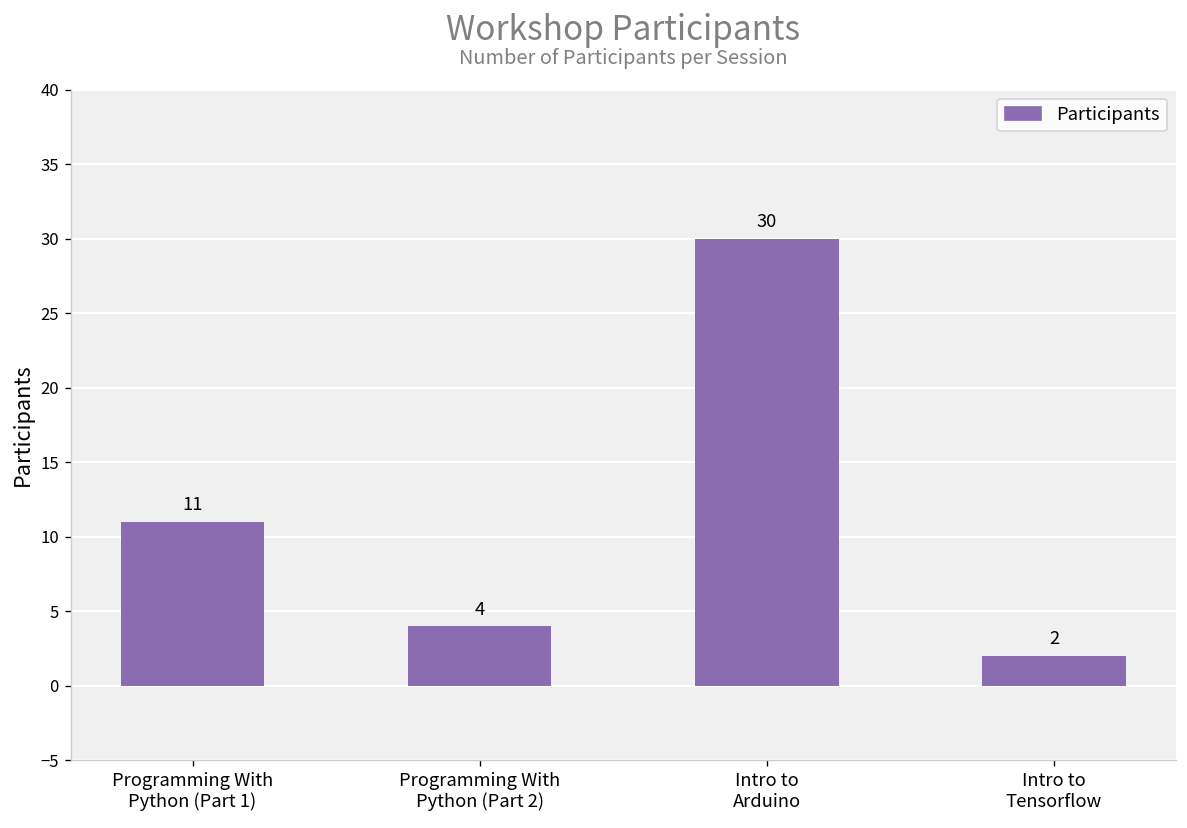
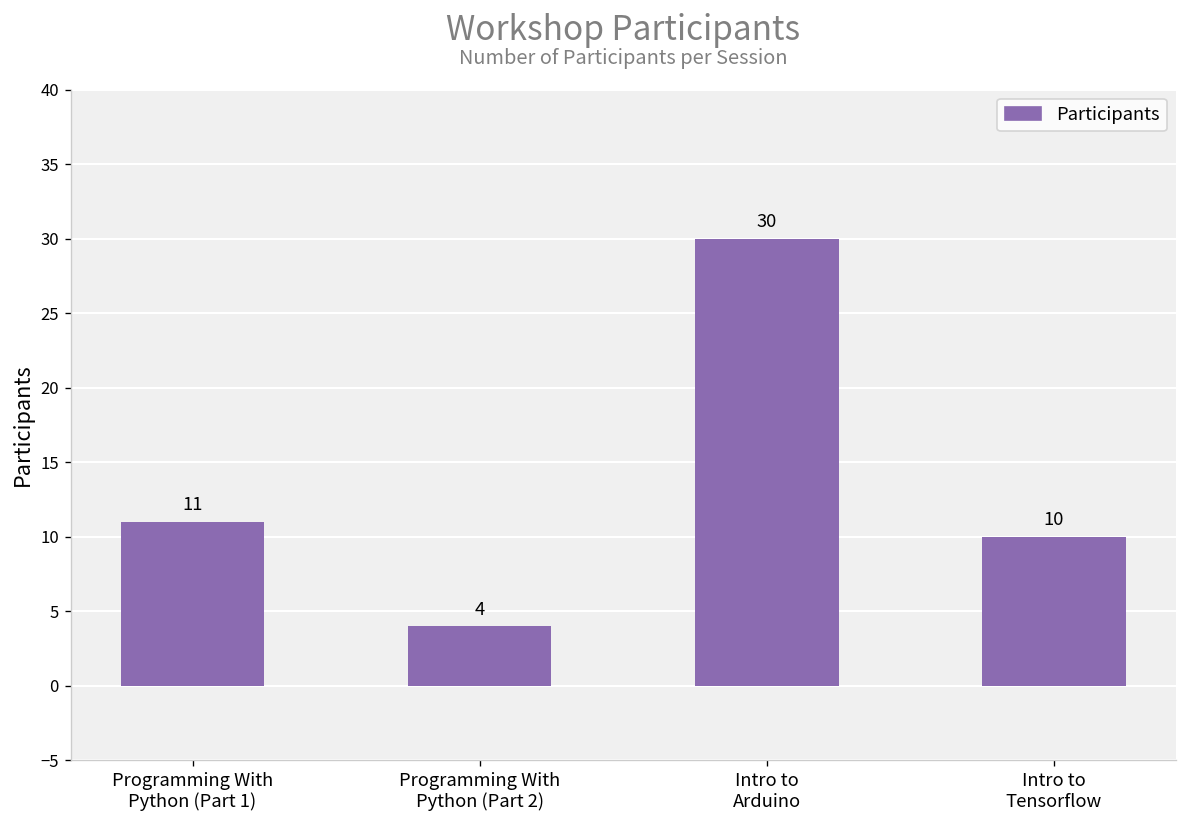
Intro to Tensorflow: 2 -> 10
